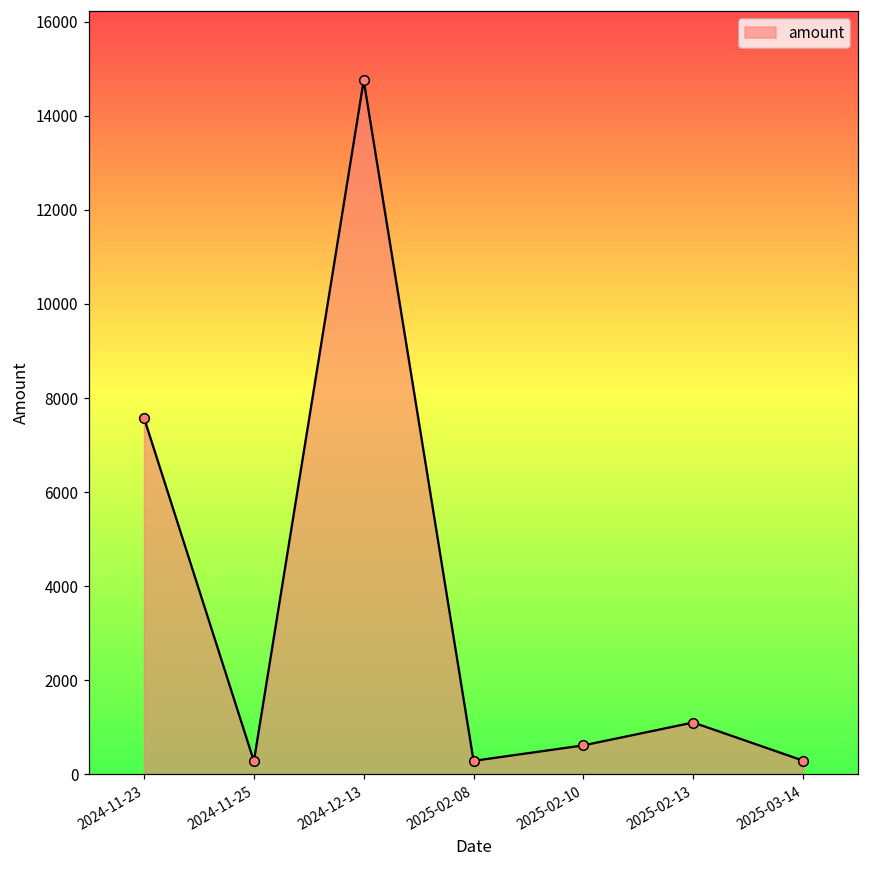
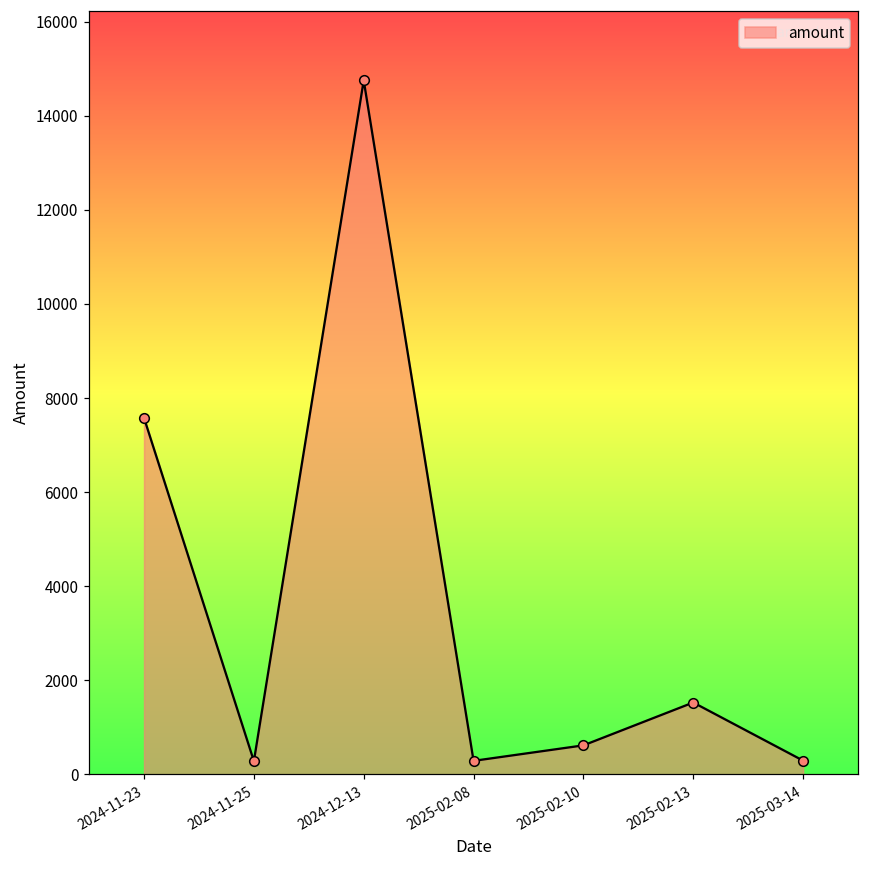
2025-02-13: 1100 -> 1500
